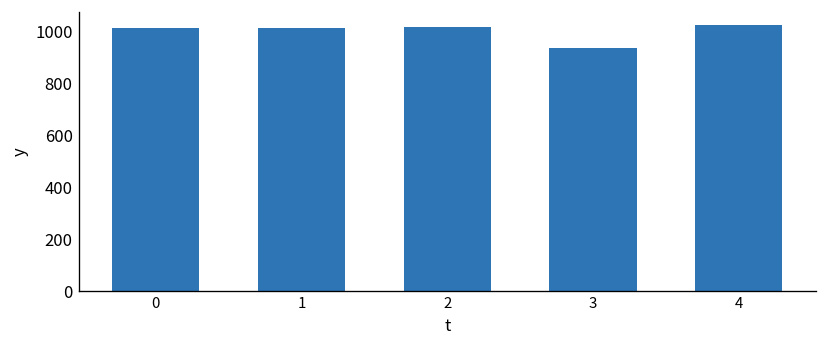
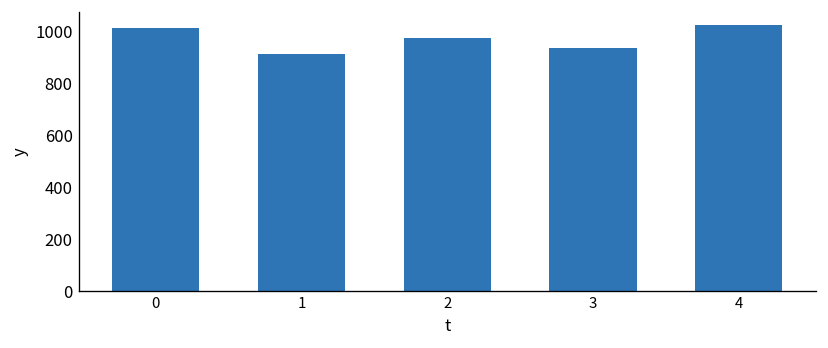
1: 1010 -> 910
2: 1020 -> 980
